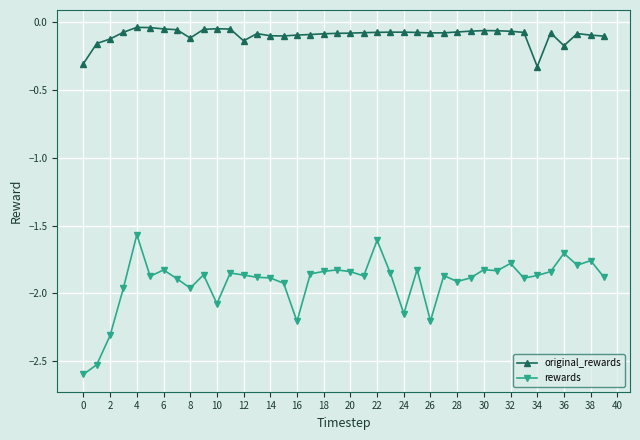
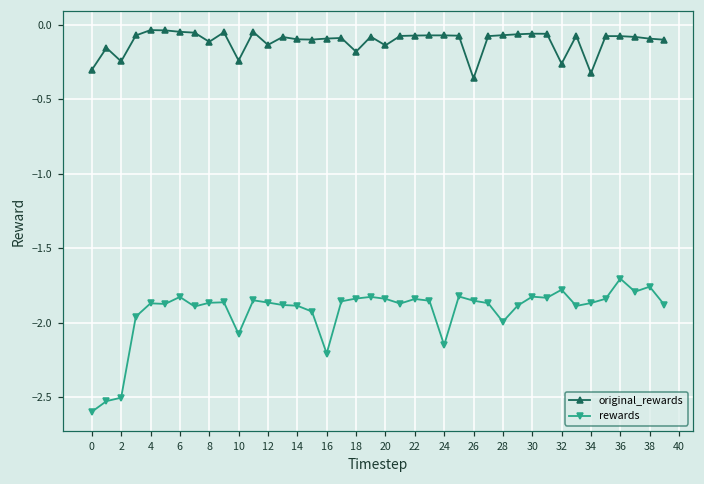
original_rewards, 2: -0.12 -> -0.25
rewards, 2: -2.31 -> -2.50
rewards, 4: -1.57 -> -1.87
rewards, 8: -1.96 -> -1.87
original_rewards, 10: -0.05 -> -0.24
original_rewards, 18: -0.08 -> -0.18
original_rewards, 20: -0.08 -> -0.14
rewards, 22: -1.61 -> -1.84
original_rewards, 26: -0.08 -> -0.36
rewards, 26: -2.20 -> -1.85
rewards, 28: -1.91 -> -1.99
original_rewards, 32: -0.07 -> -0.26
original_rewards, 36: -0.17 -> -0.08
